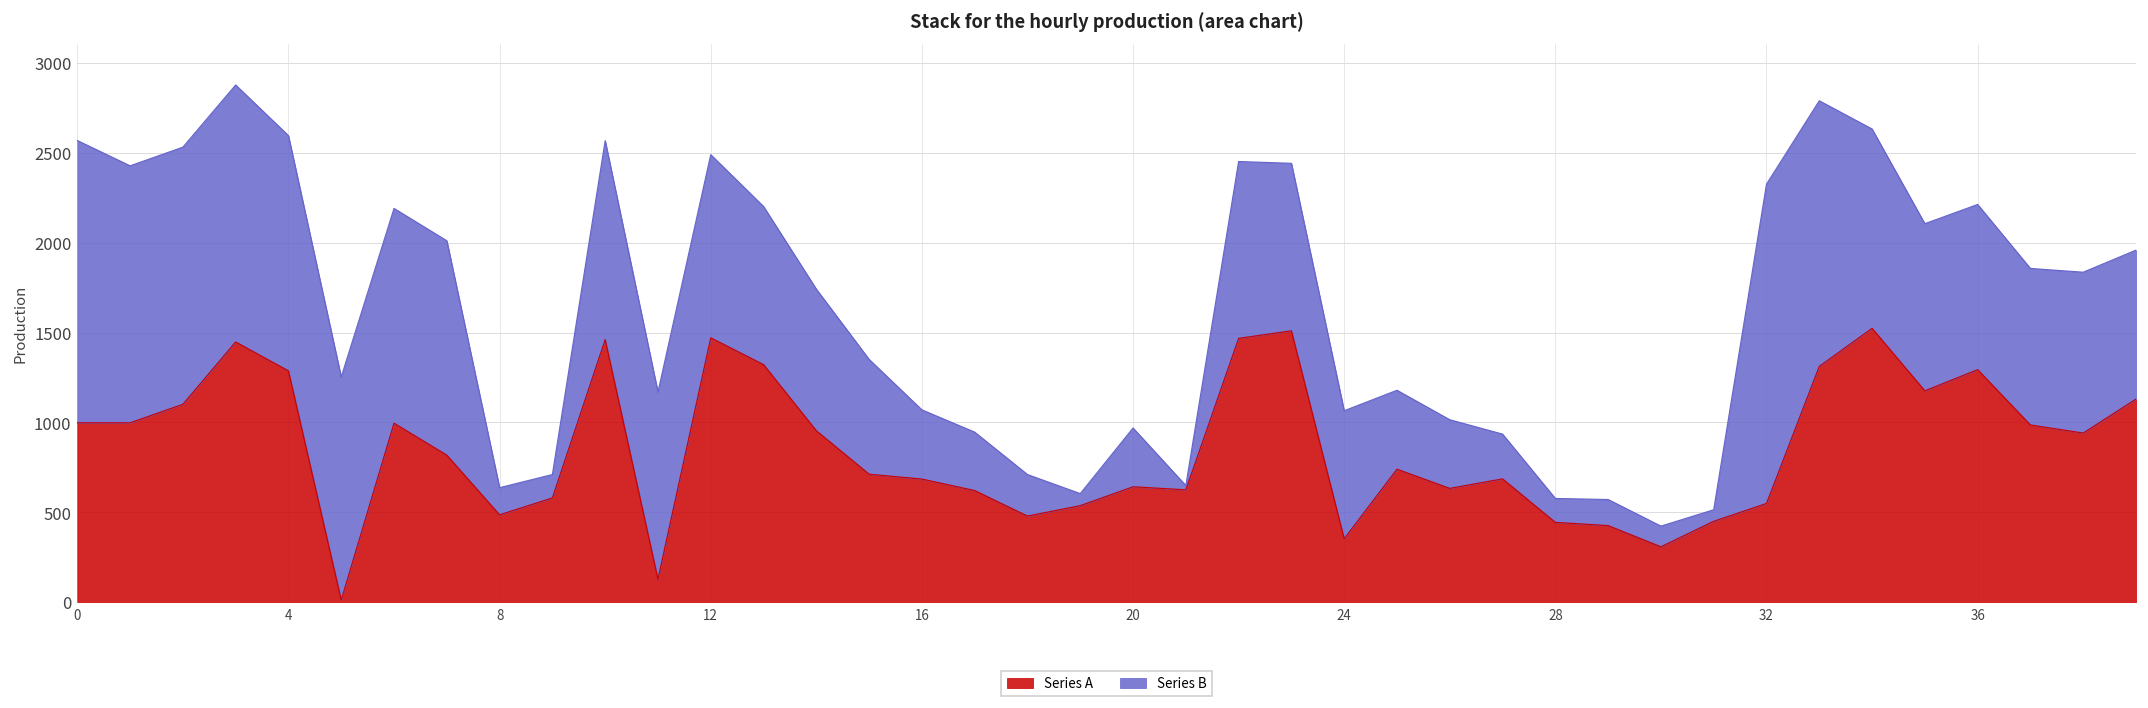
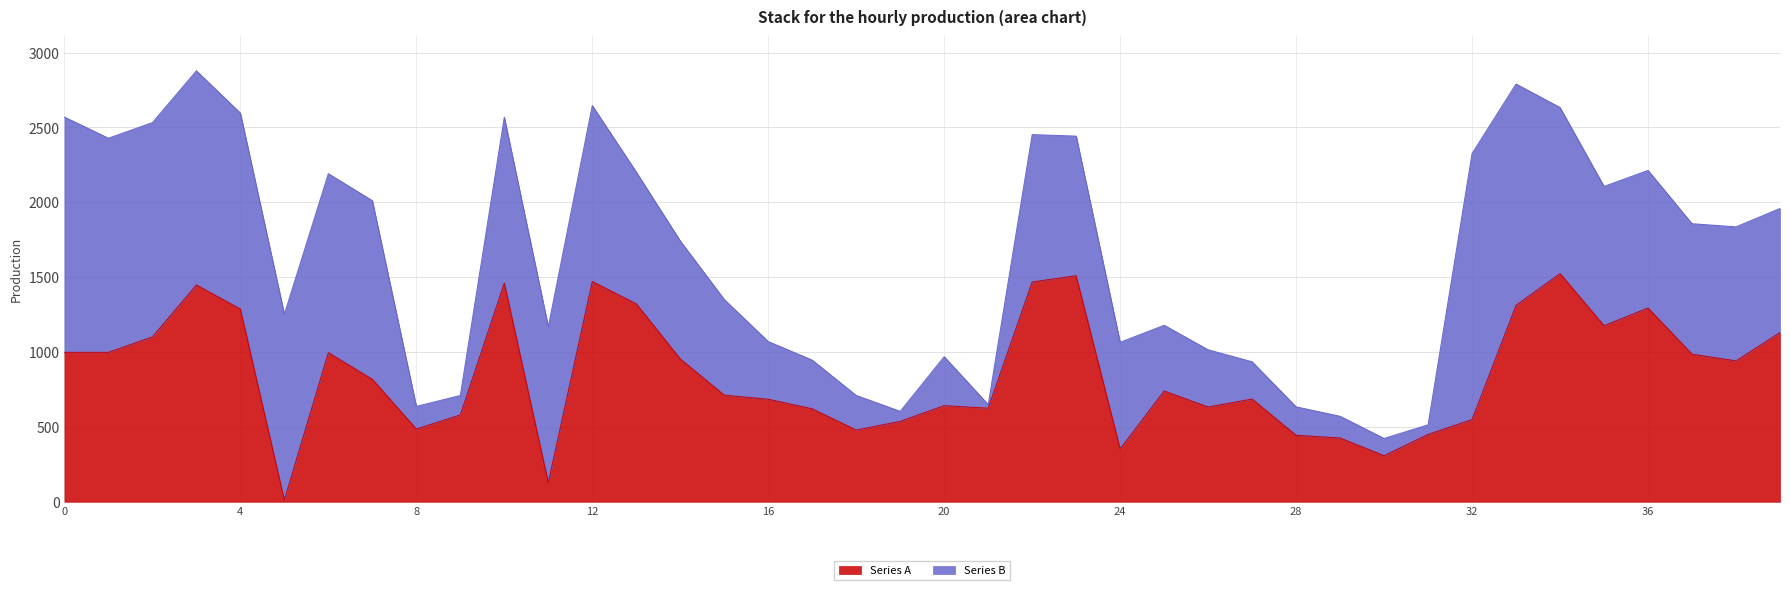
Series B, 12: 1020 -> 1180
Series B, 28: 130 -> 190
